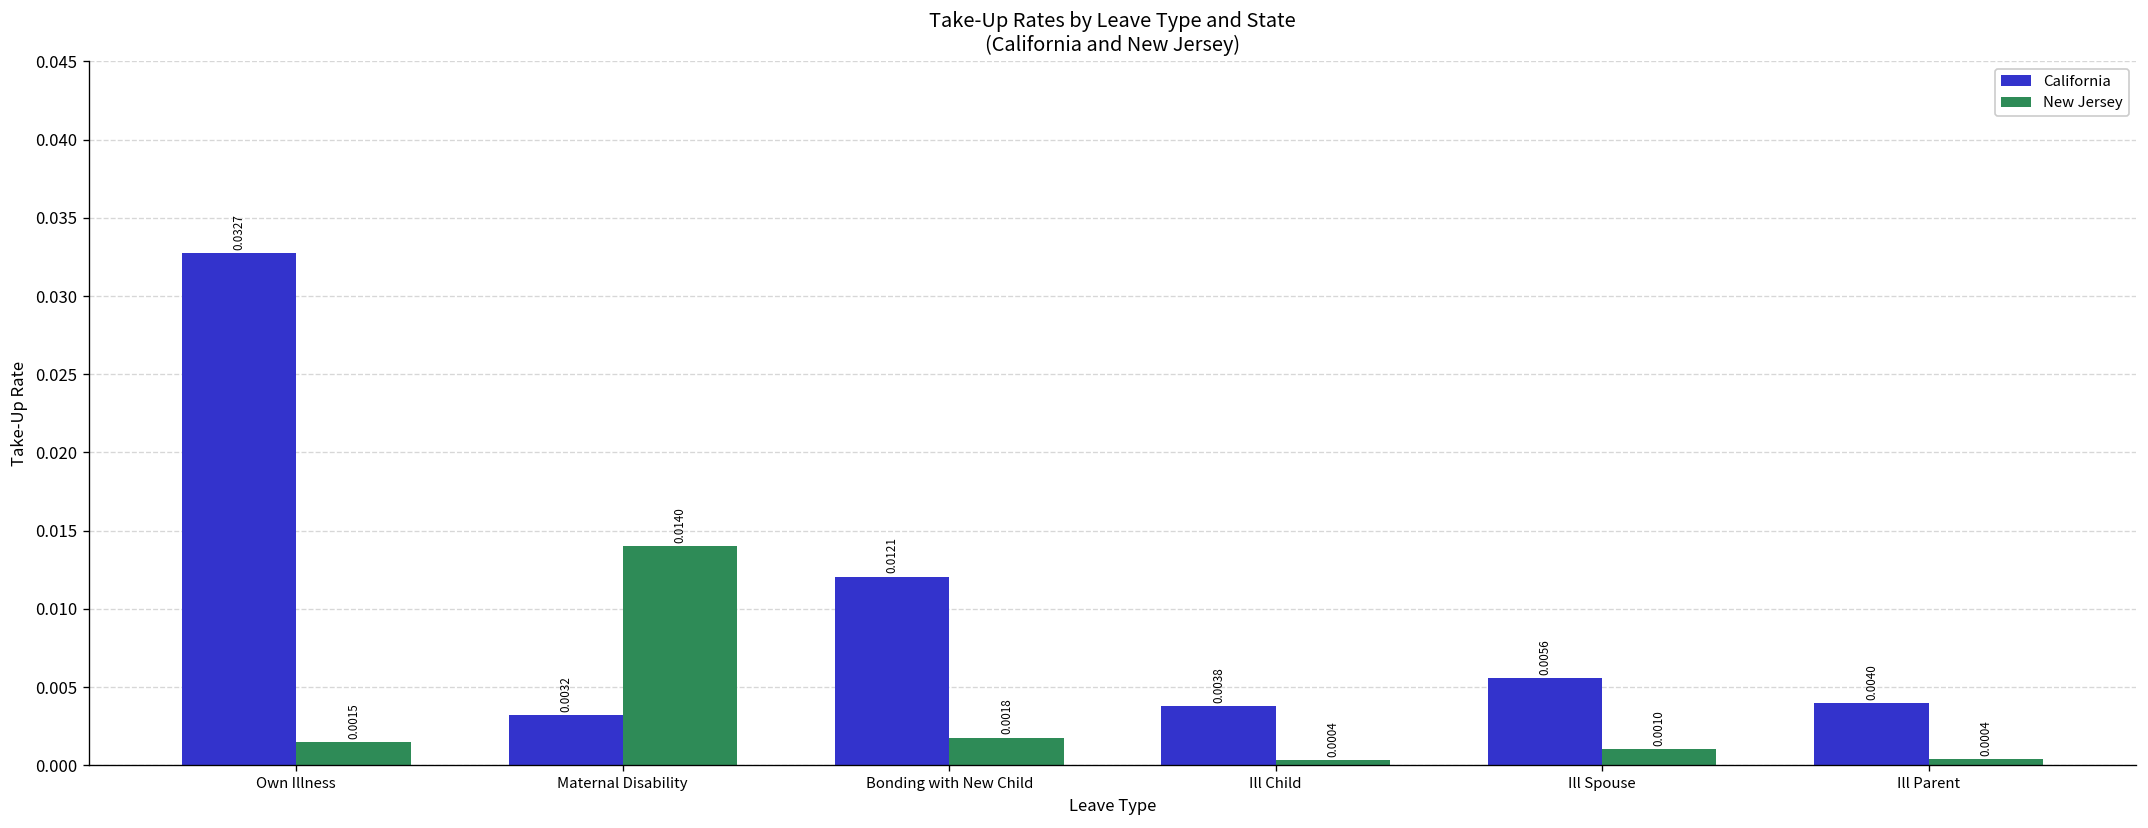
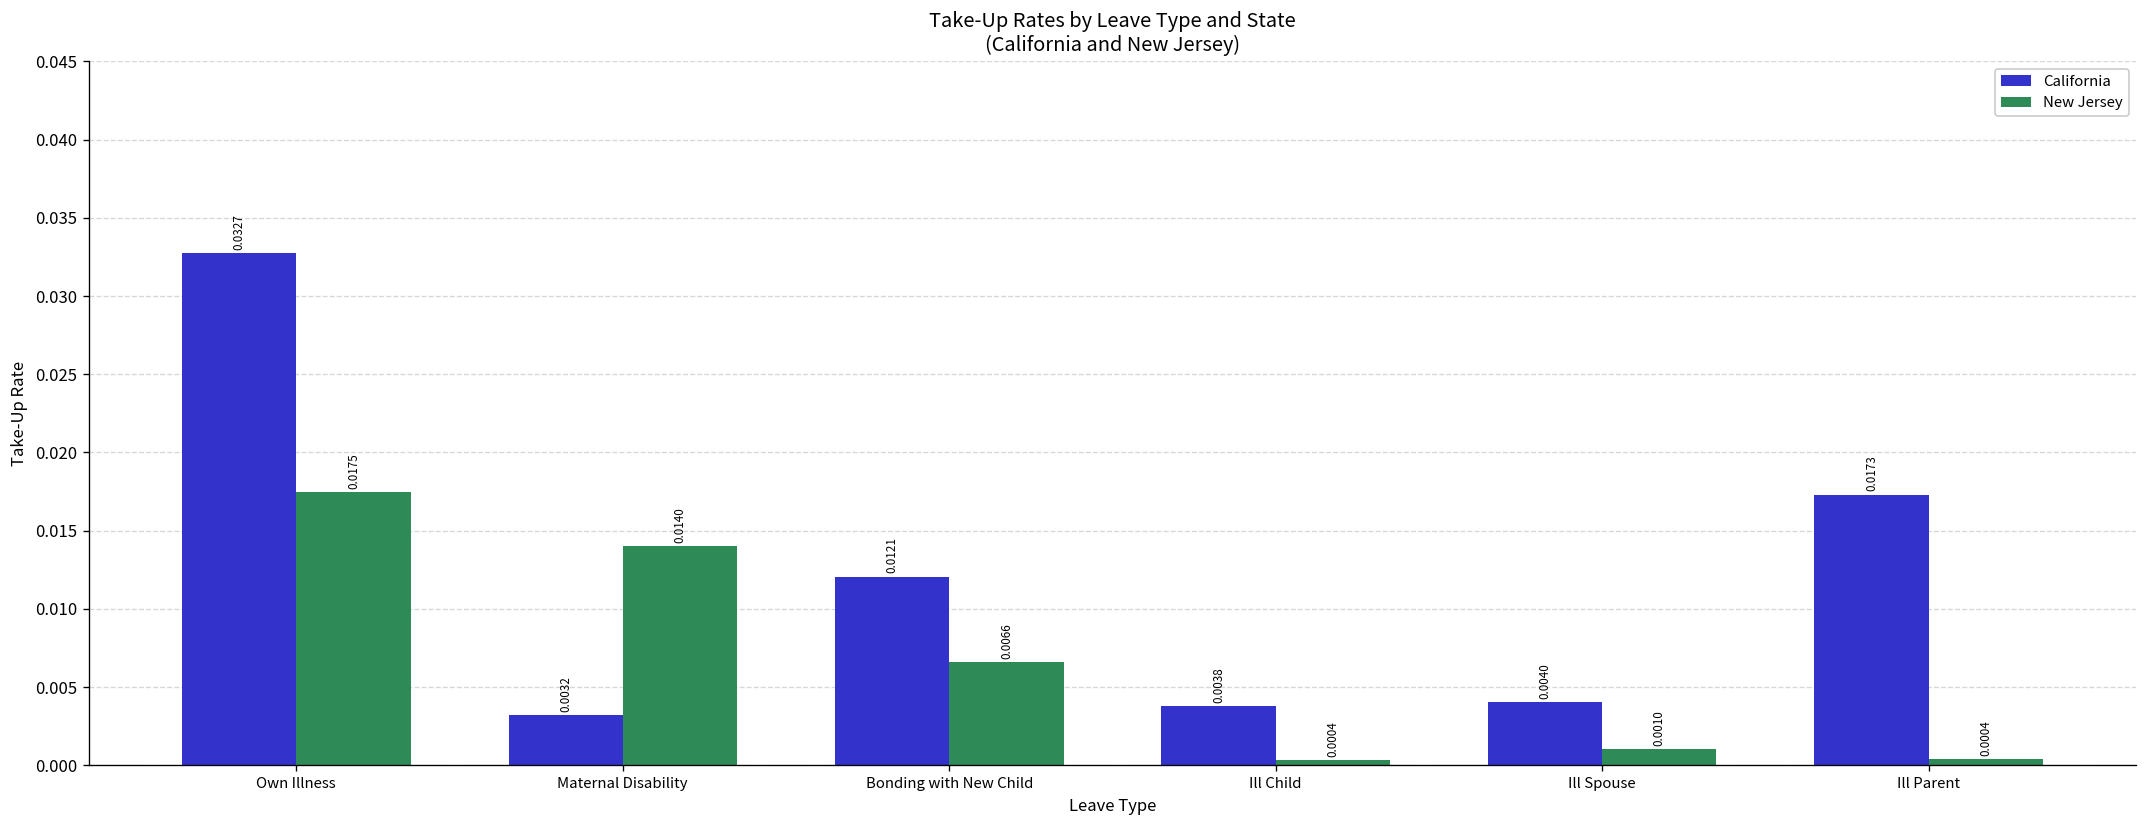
New Jersey, Own Illness: 0.0015 -> 0.0175
New Jersey, Bonding with New Child: 0.0018 -> 0.0066
California, Ill Spouse: 0.0056 -> 0.0040
California, Ill Parent: 0.0040 -> 0.0173
